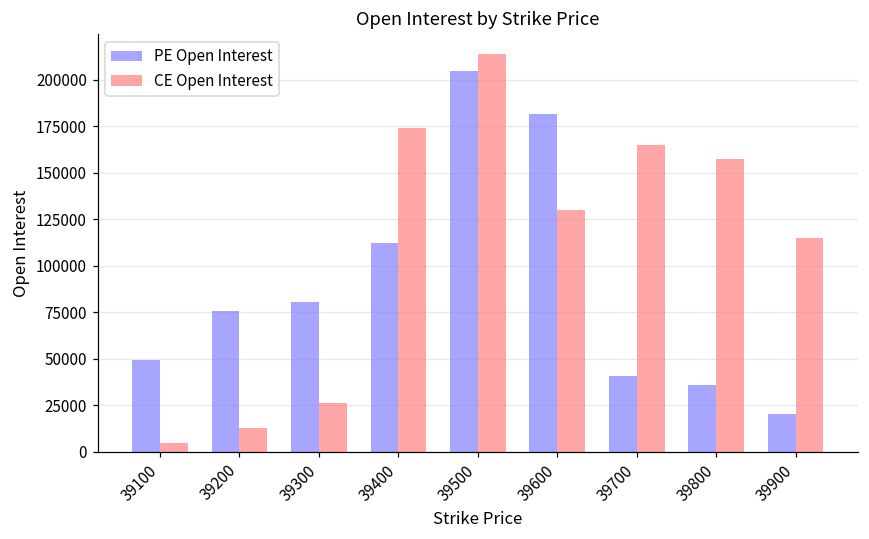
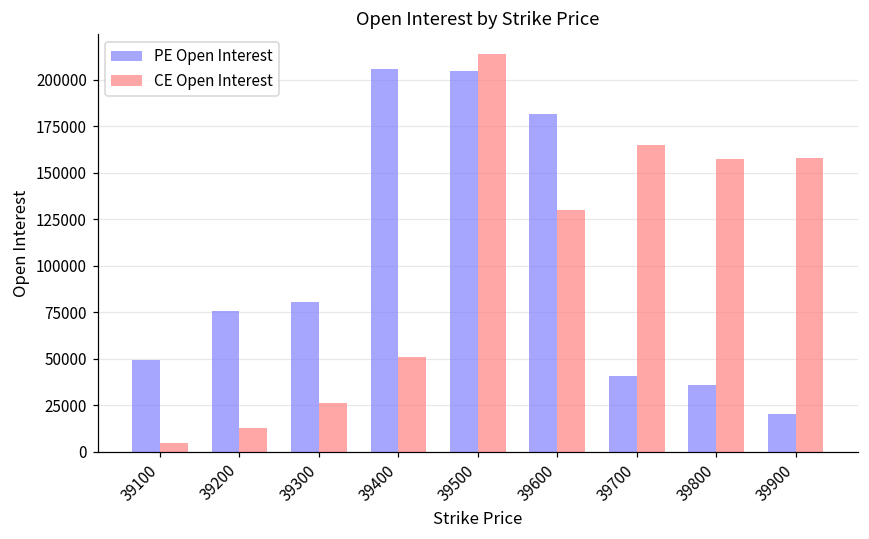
PE Open Interest, 39400: 112000 -> 206000
CE Open Interest, 39400: 174000 -> 51000
CE Open Interest, 39900: 115000 -> 158000
